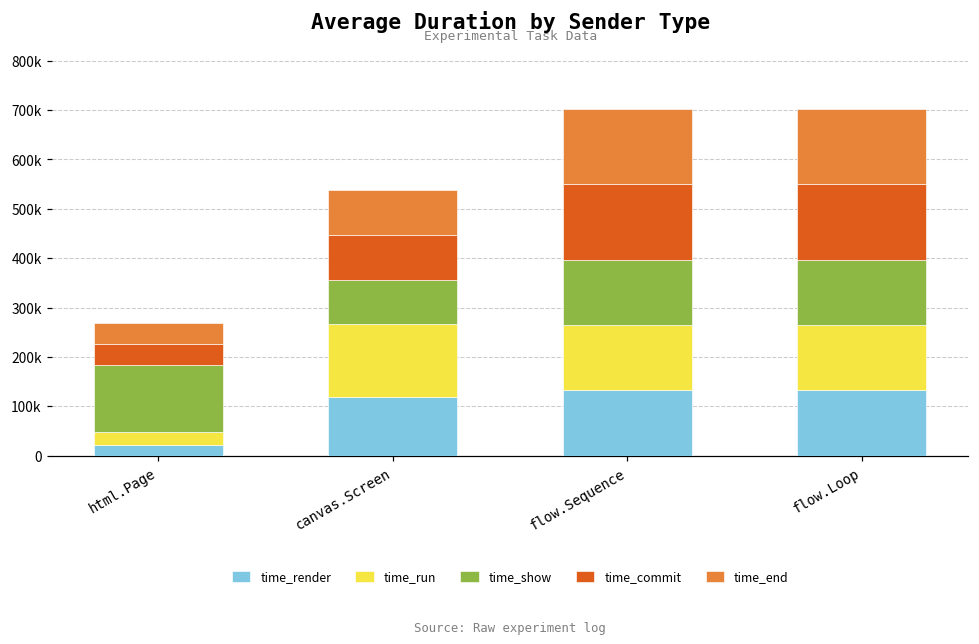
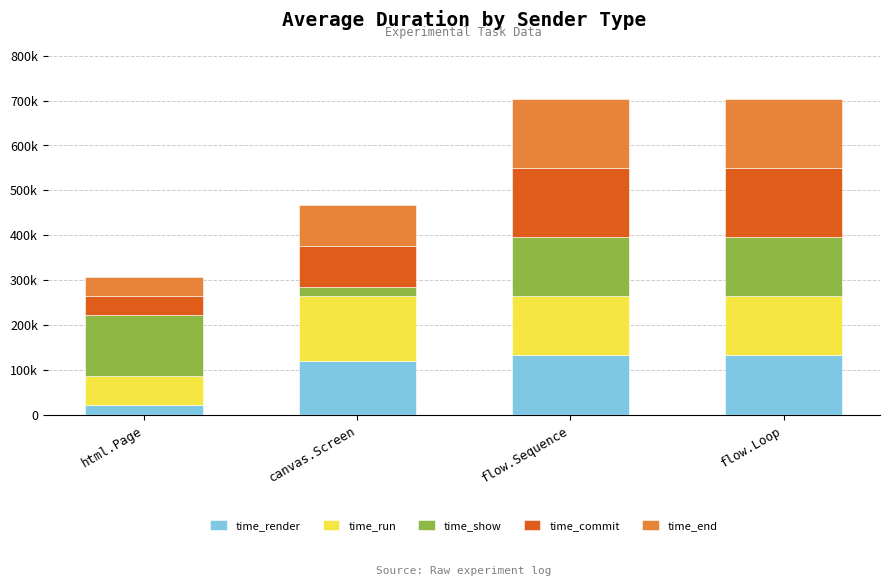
time_run, html.Page: 30000 -> 60000
time_show, canvas.Screen: 90000 -> 20000
